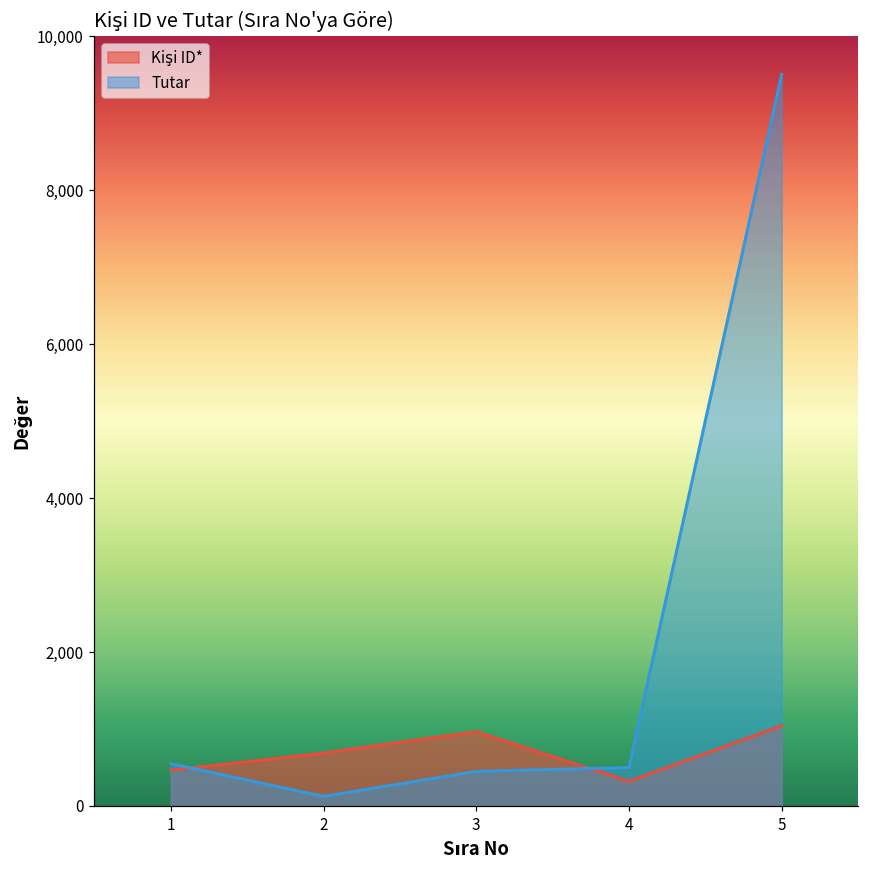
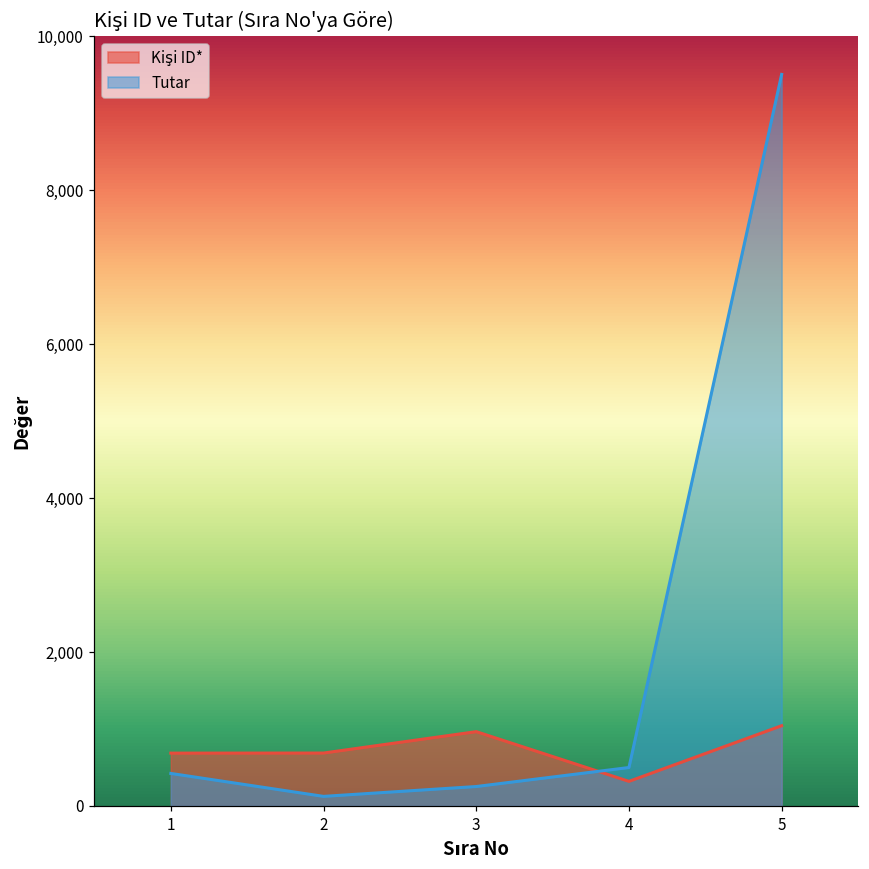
Kişi ID*, 1: 500 -> 700
Tutar, 1: 600 -> 400
Tutar, 3: 500 -> 300
